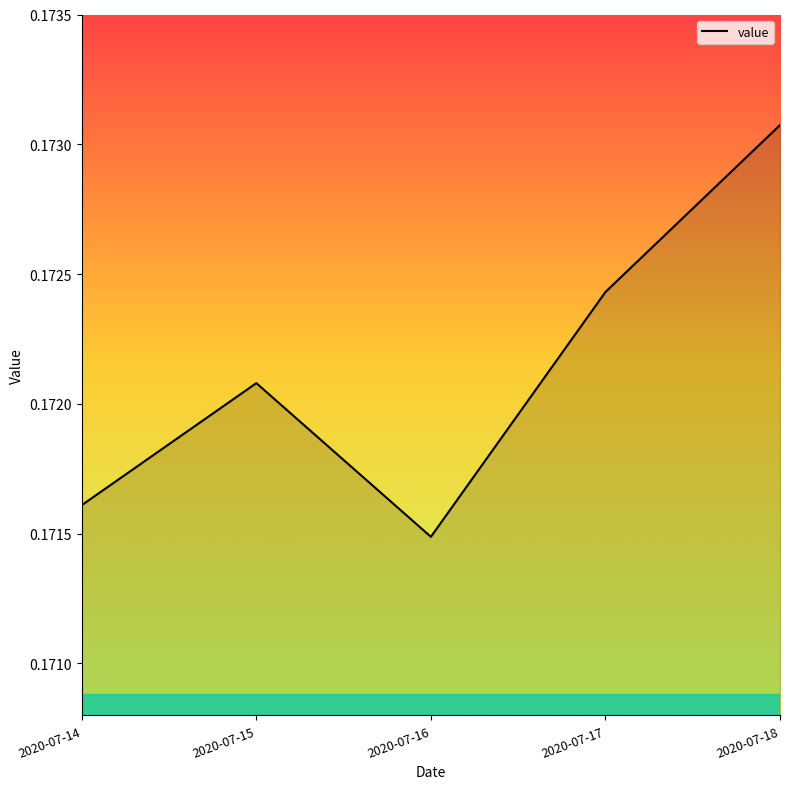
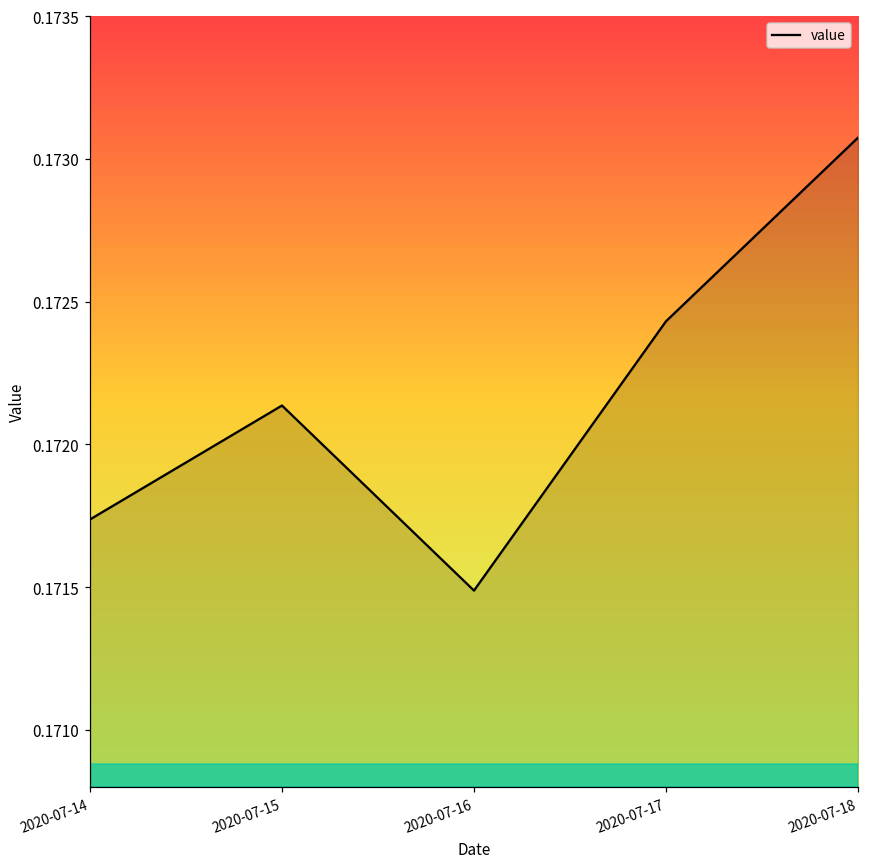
2020-07-14: 0.17161 -> 0.17174
2020-07-15: 0.17208 -> 0.17214
